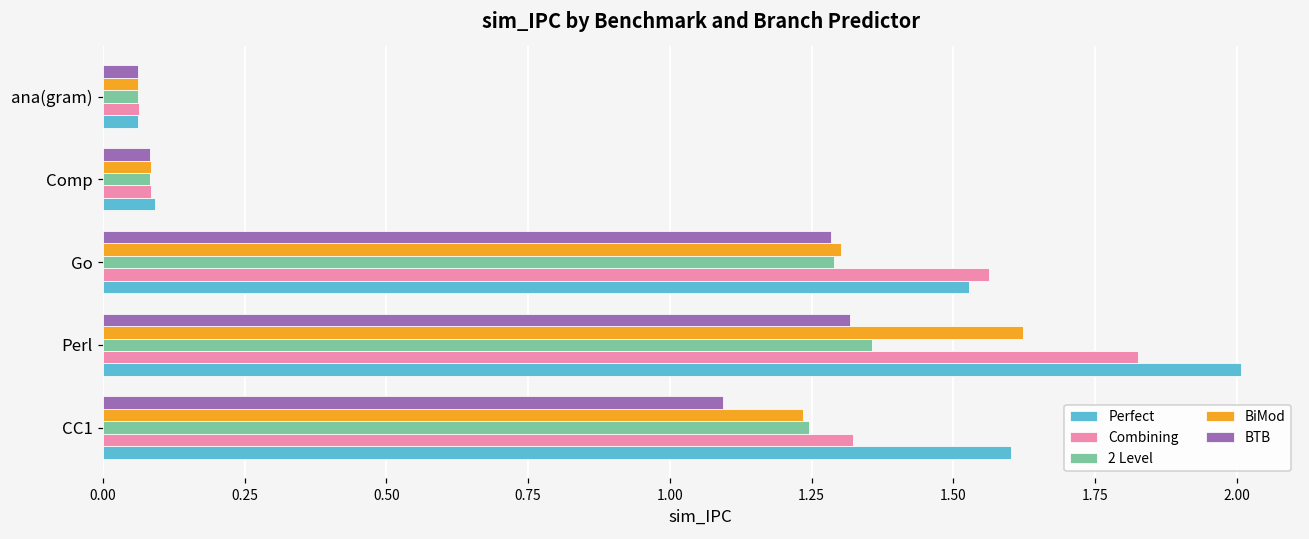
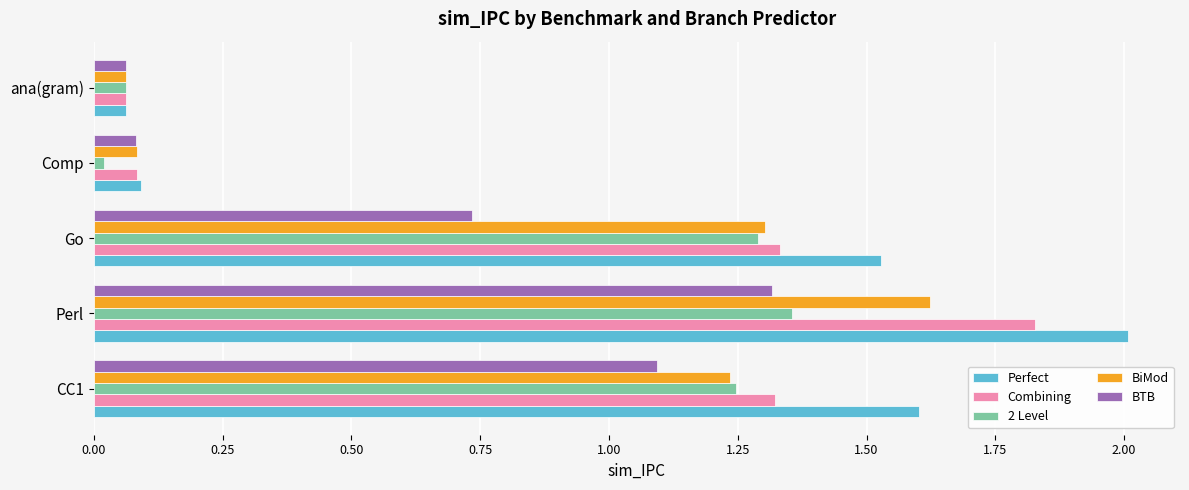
2 Level, Comp: 0.08 -> 0.02
BTB, Go: 1.28 -> 0.73
Combining, Go: 1.56 -> 1.33
